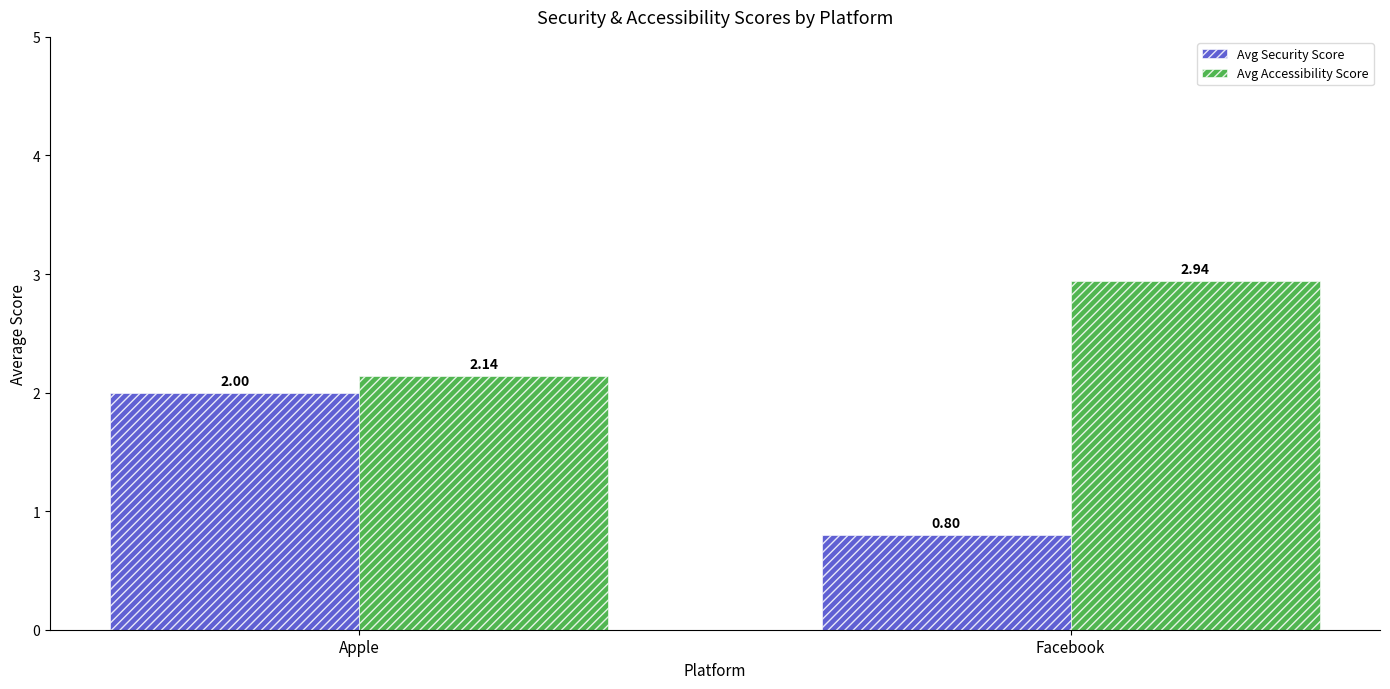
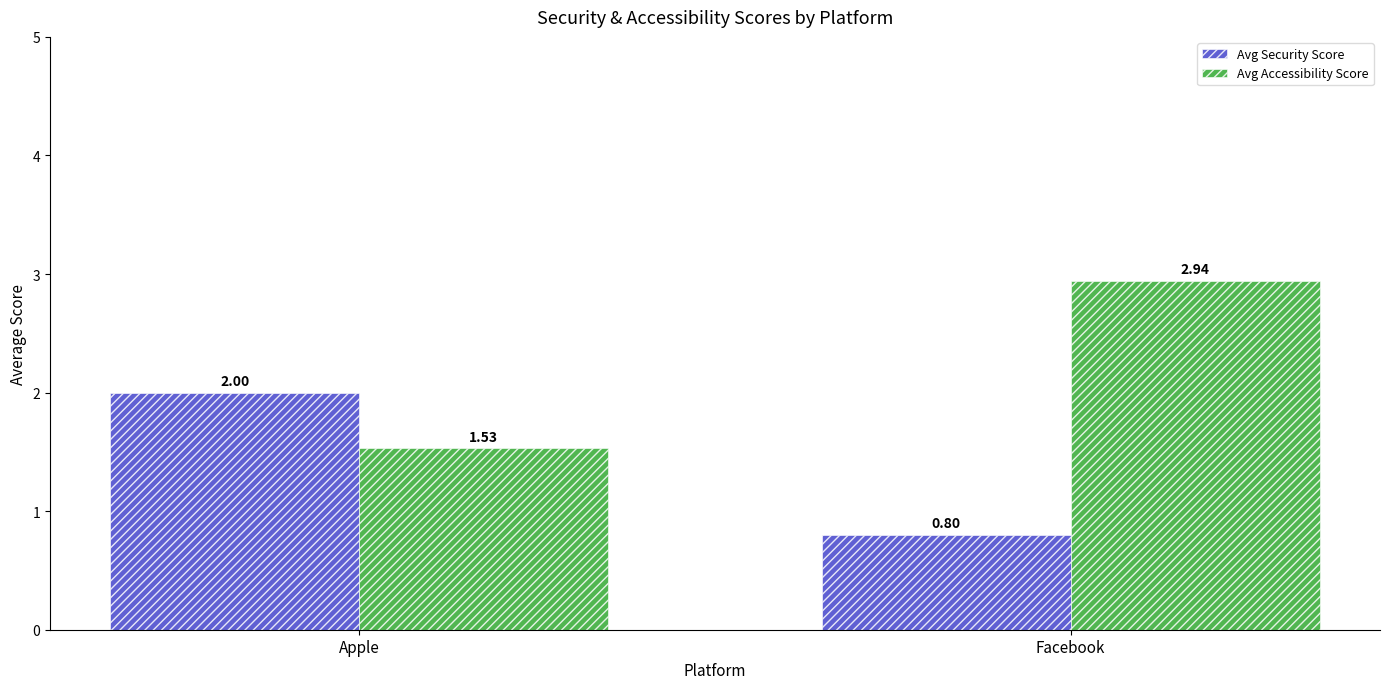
Avg Accessibility Score, Apple: 2.14 -> 1.53
